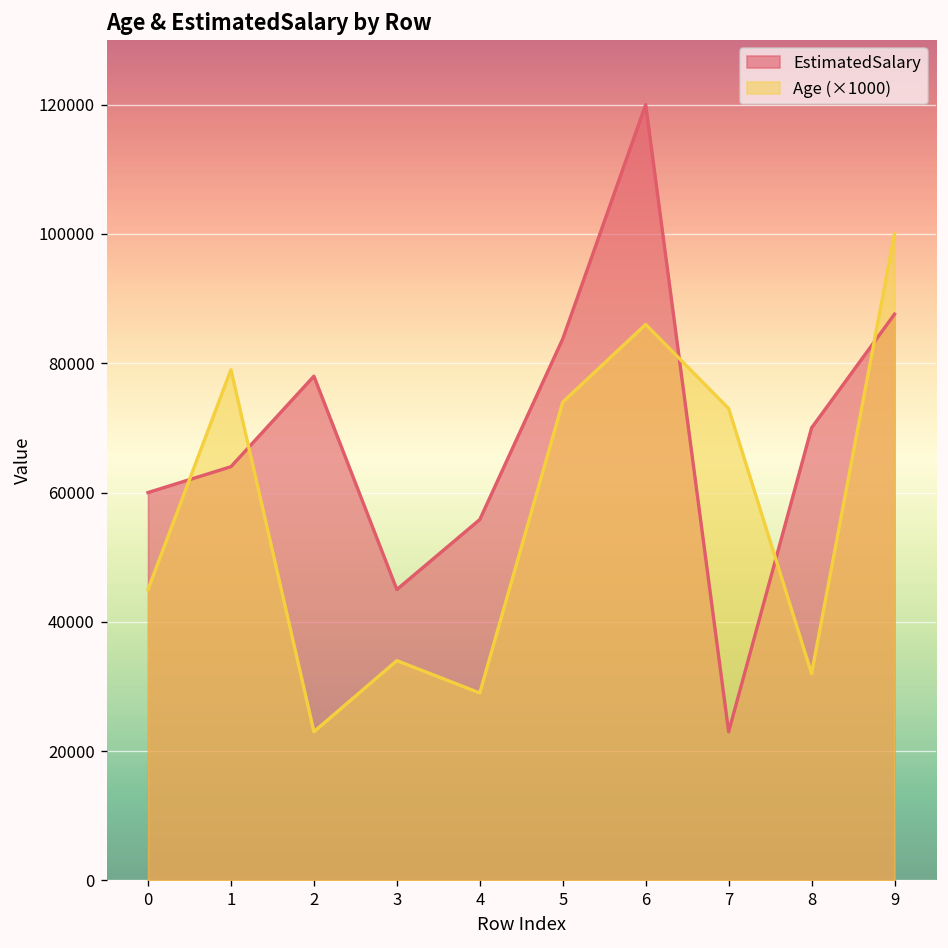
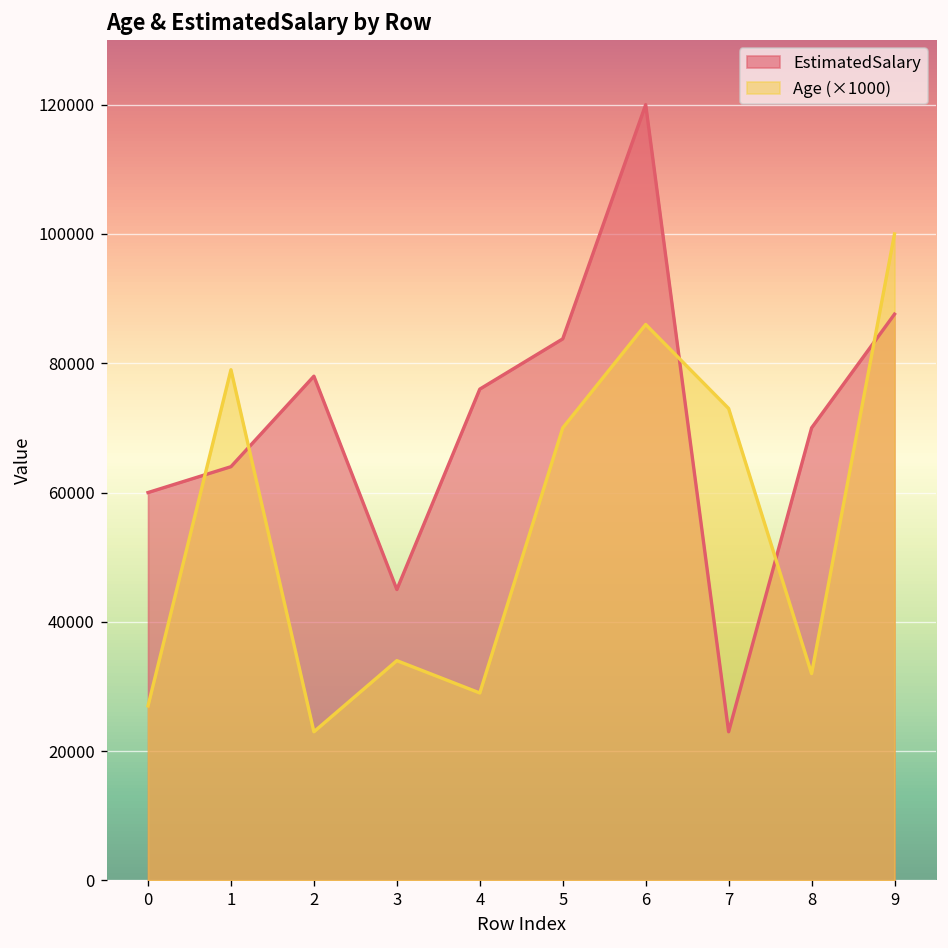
Age (×1000), 0: 45000 -> 27000
EstimatedSalary, 4: 56000 -> 76000
Age (×1000), 5: 74000 -> 70000
